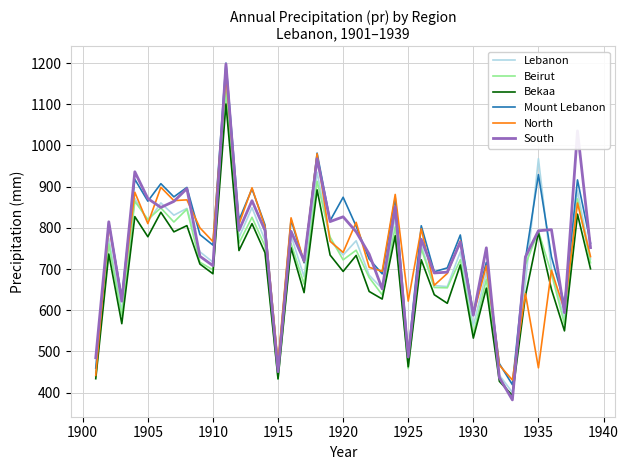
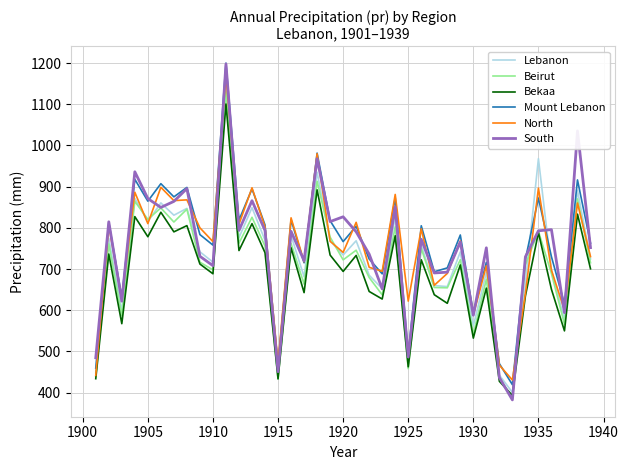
Mount Lebanon, 1920: 870 -> 770
Mount Lebanon, 1935: 930 -> 870
North, 1935: 460 -> 900
